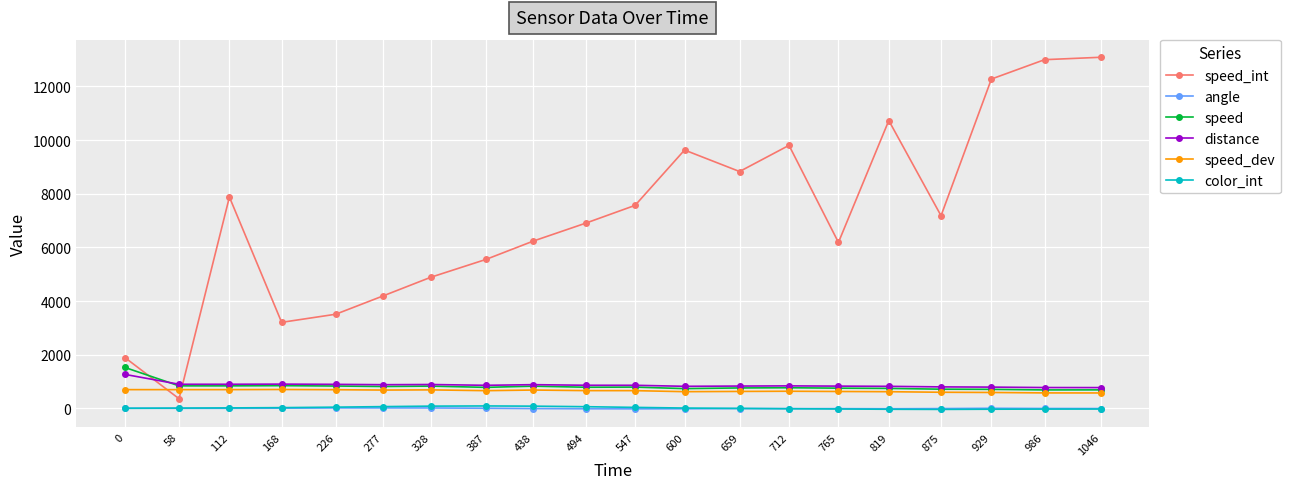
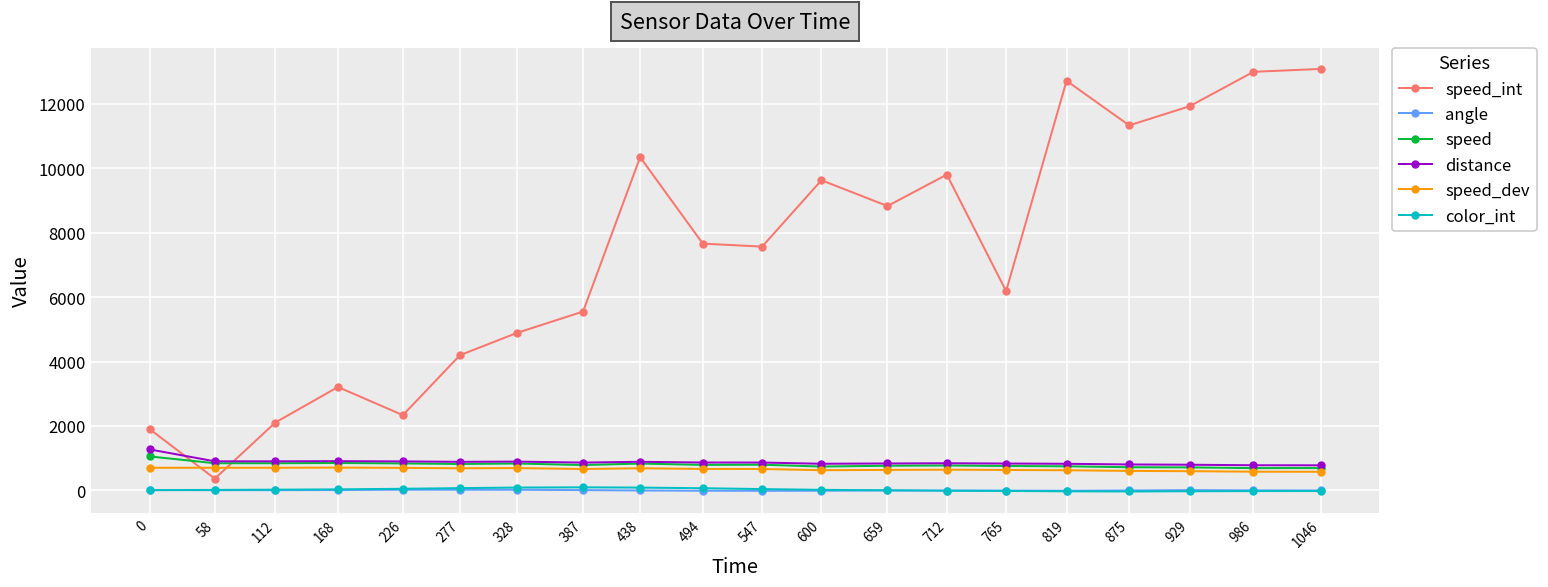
speed, 0: 1500 -> 1100
speed_int, 112: 7900 -> 2100
speed_int, 226: 3500 -> 2300
speed_int, 438: 6200 -> 10300
speed_int, 494: 6900 -> 7700
speed_int, 819: 10700 -> 12700
speed_int, 875: 7200 -> 11300
speed_int, 929: 12300 -> 11900
